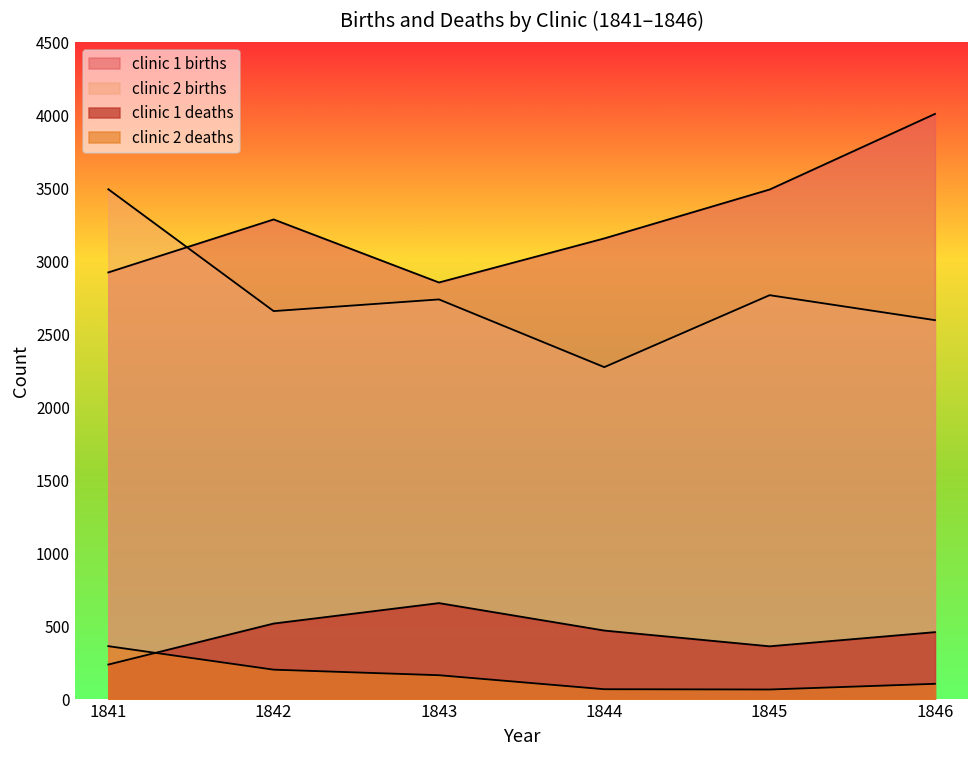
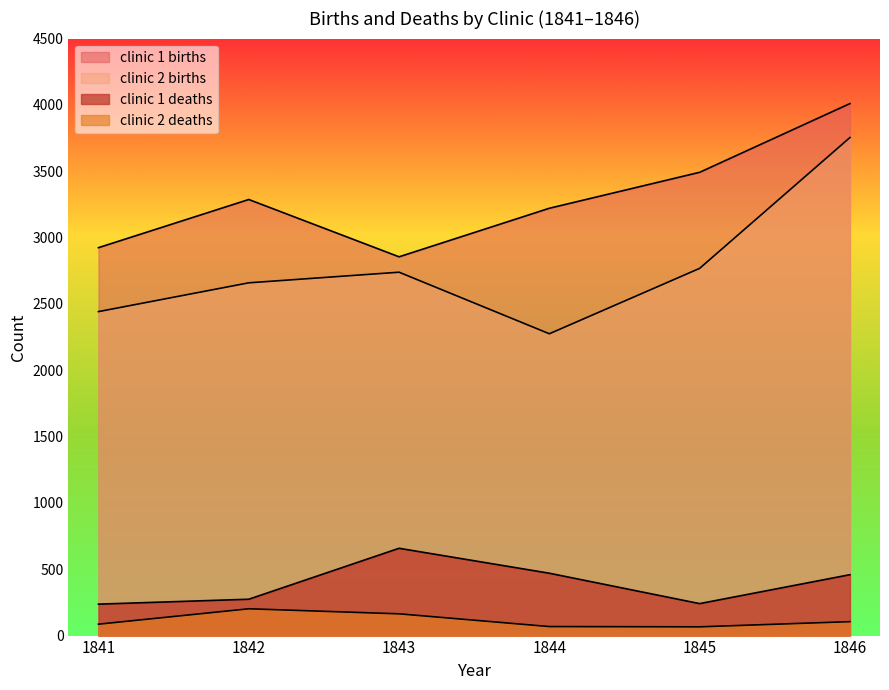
clinic 2 births, 1841: 3490 -> 2440
clinic 2 deaths, 1841: 360 -> 90
clinic 1 deaths, 1842: 520 -> 270
clinic 1 births, 1844: 3160 -> 3220
clinic 1 deaths, 1845: 360 -> 240
clinic 2 births, 1846: 2600 -> 3750
